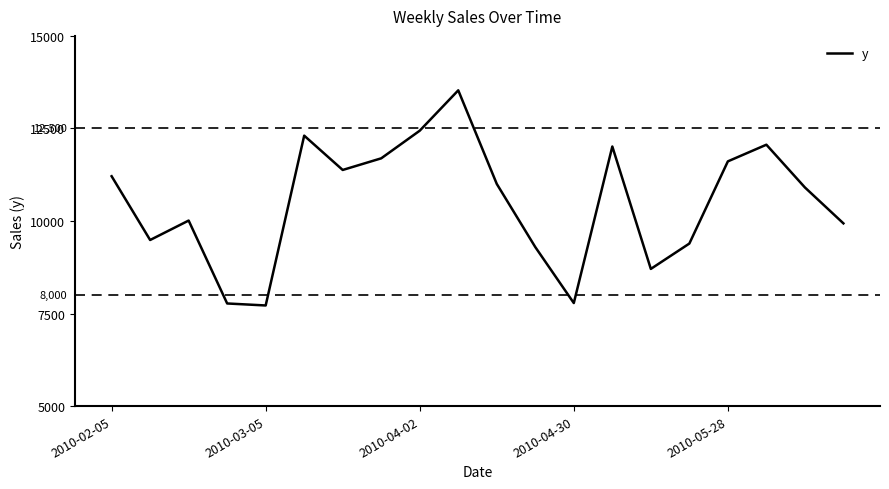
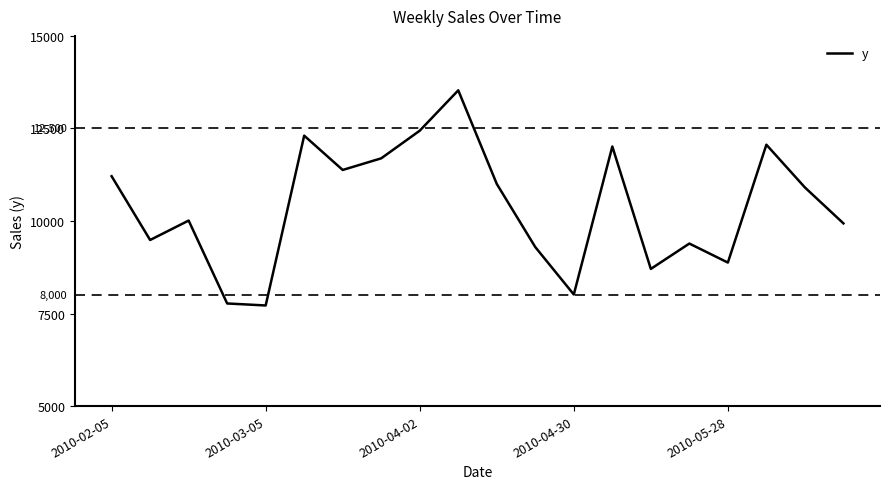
2010-04-30: 7800 -> 8000
2010-05-28: 11600 -> 8900
